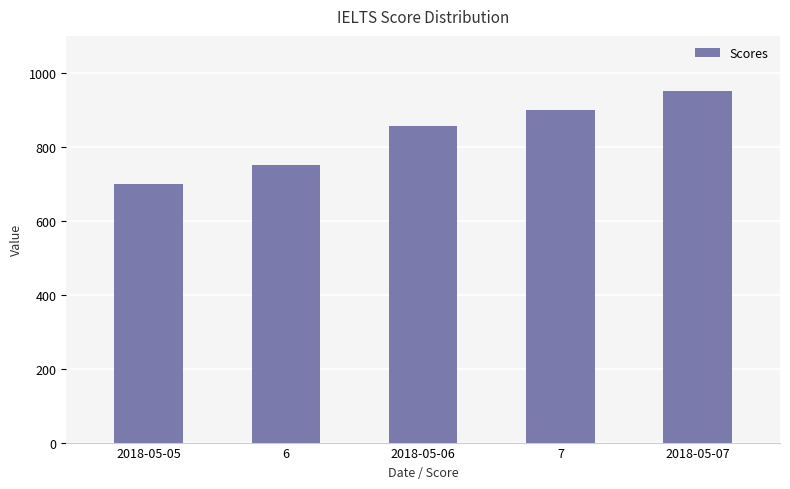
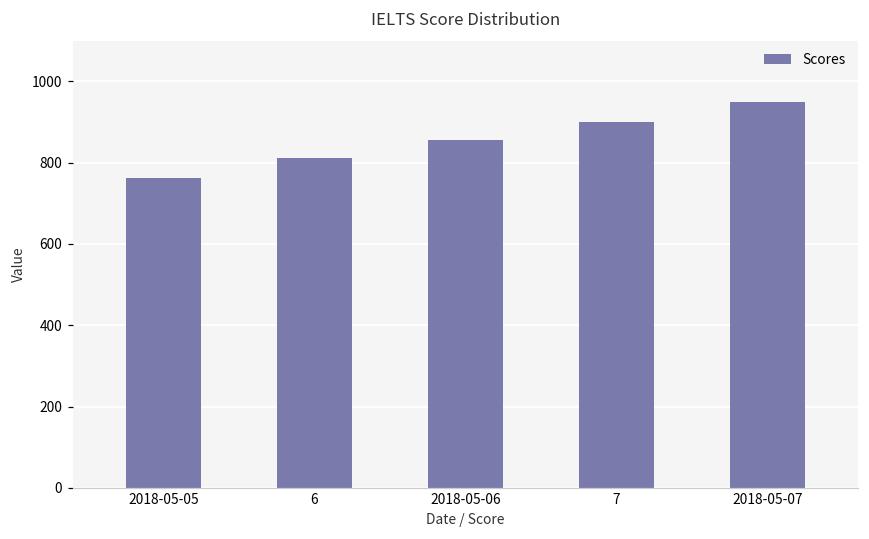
2018-05-05: 700 -> 760
6: 750 -> 810
